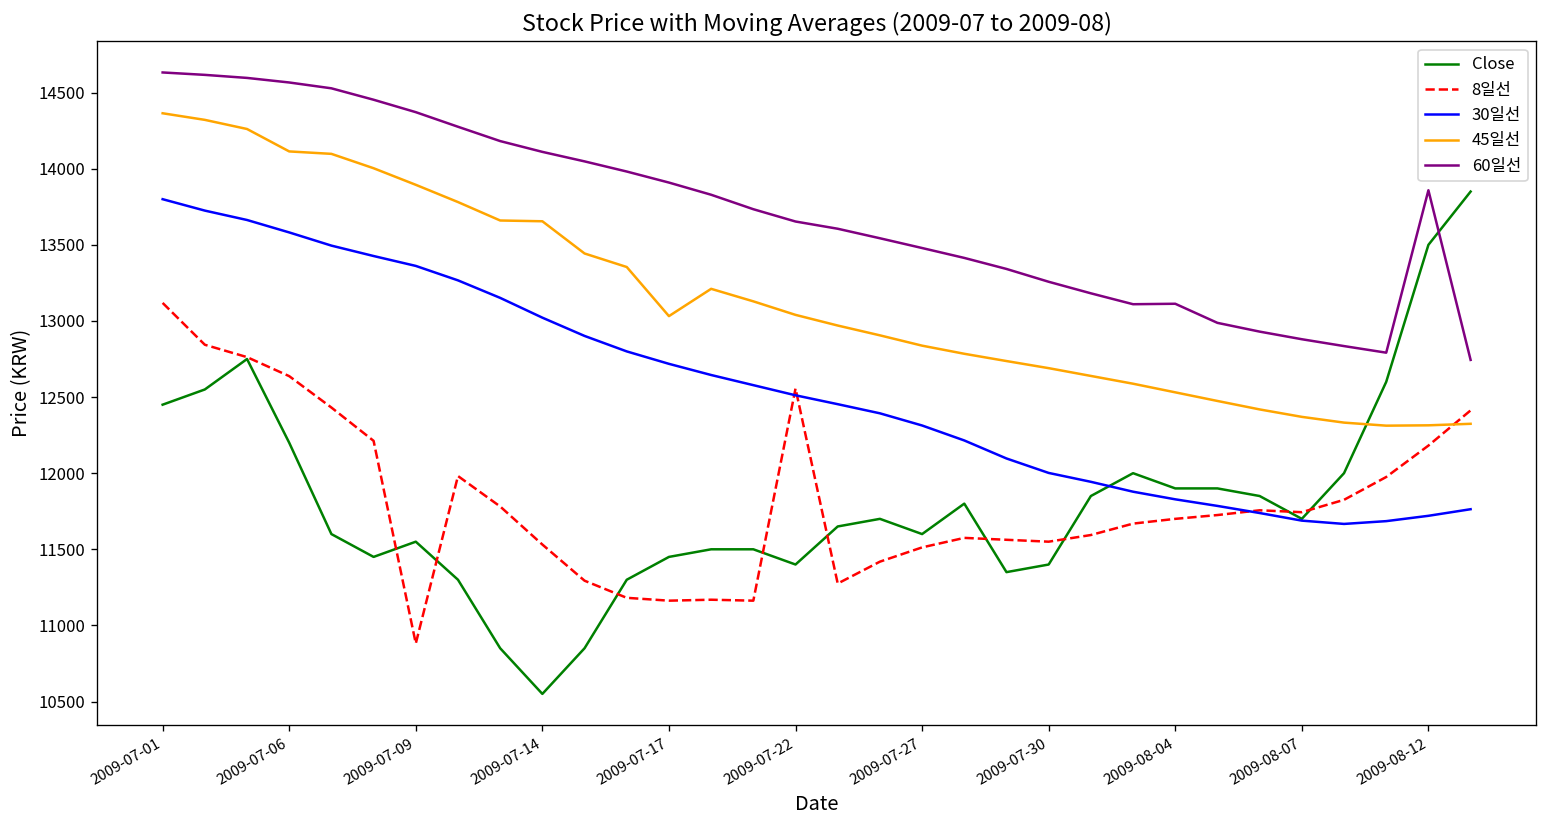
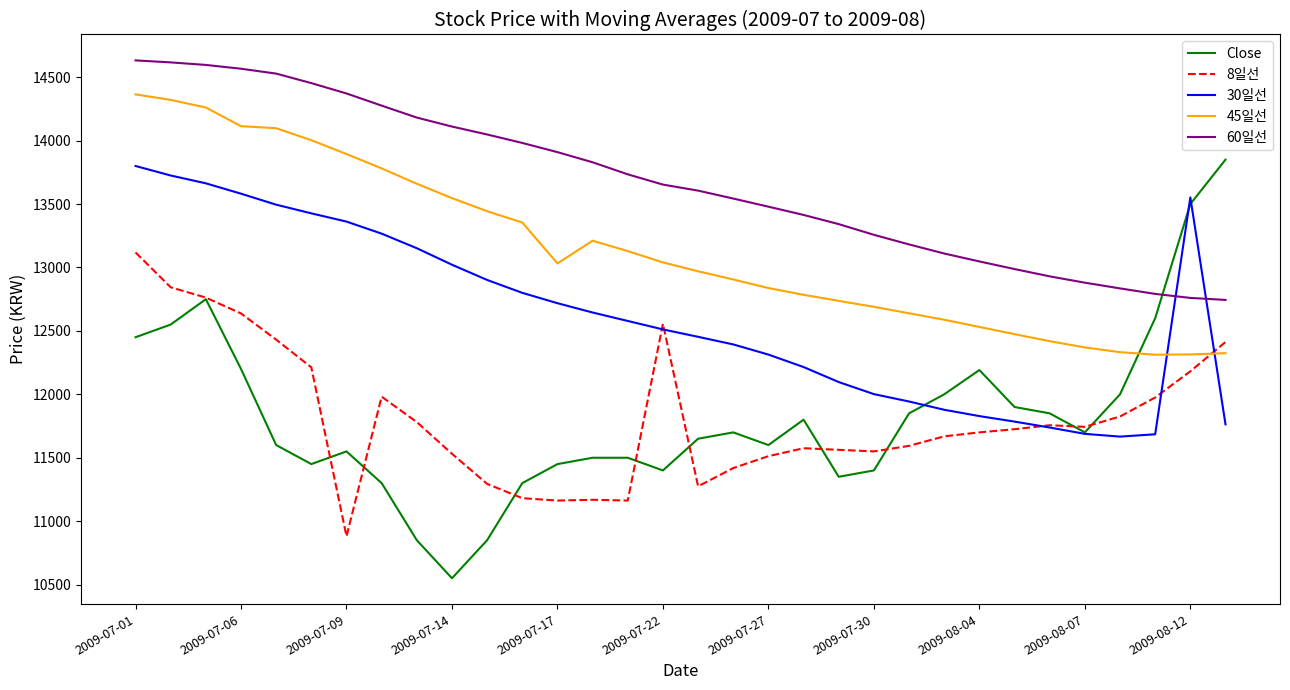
45일선, 2009-07-14: 13650 -> 13550
Close, 2009-08-04: 11900 -> 12190
60일선, 2009-08-04: 13110 -> 13050
30일선, 2009-08-12: 11720 -> 13550
60일선, 2009-08-12: 13860 -> 12760
